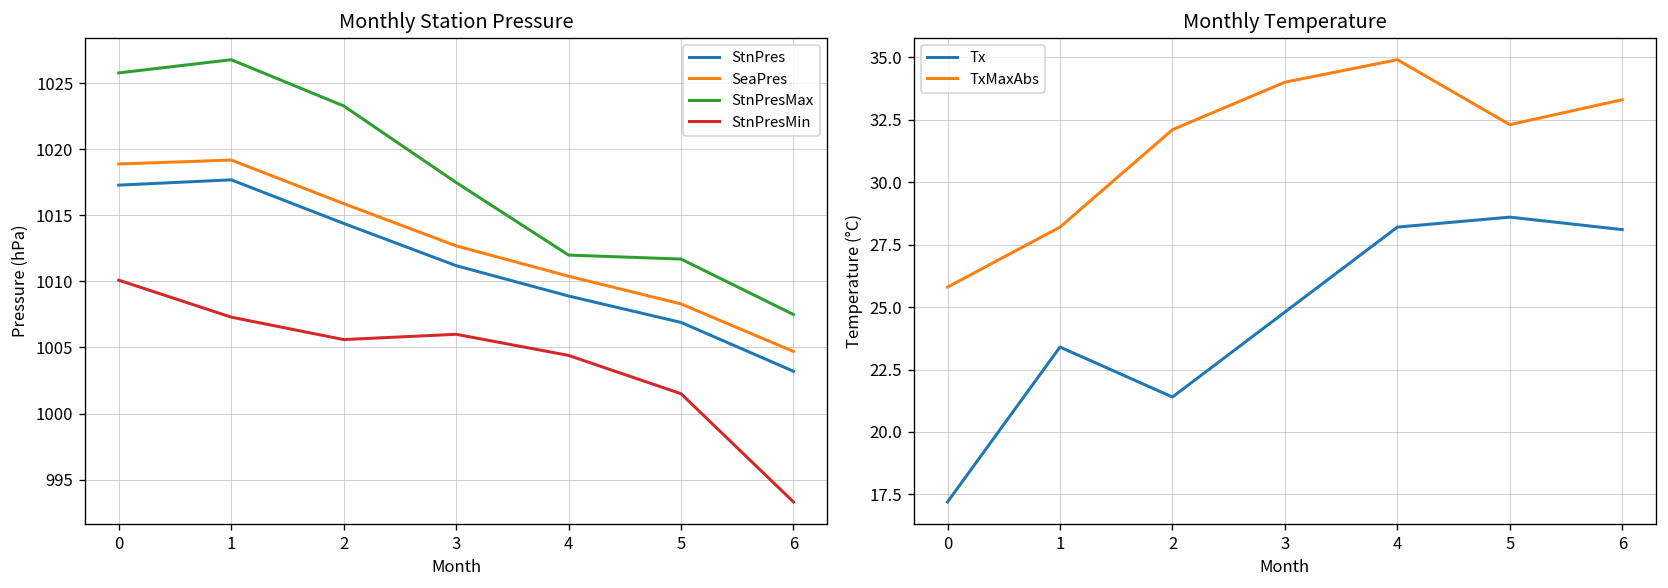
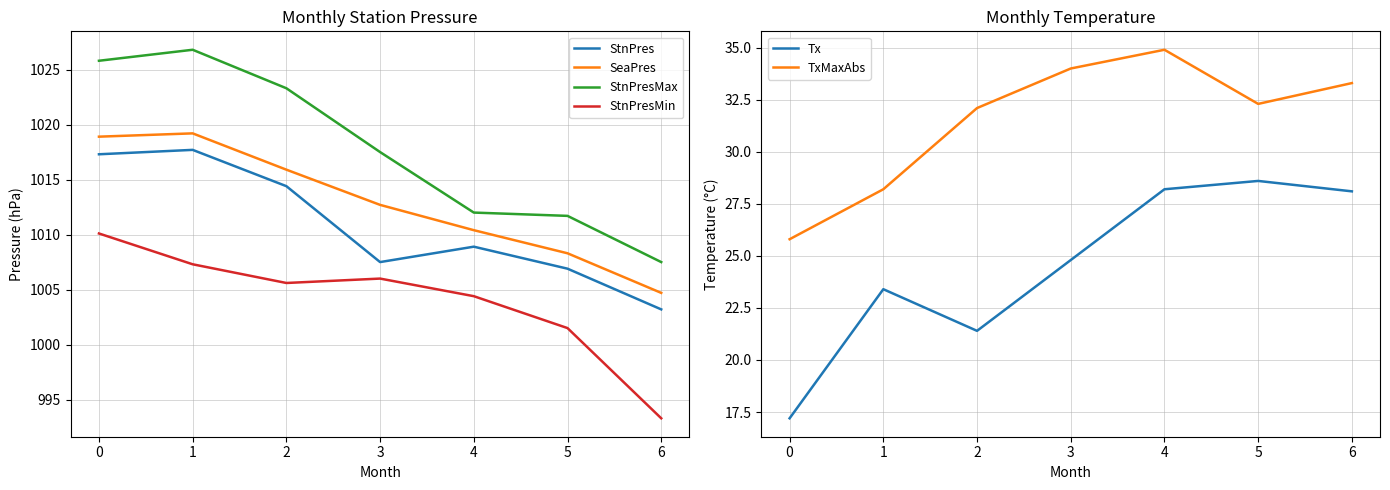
Monthly Station Pressure, StnPres, 3: 1011.2 -> 1007.5
